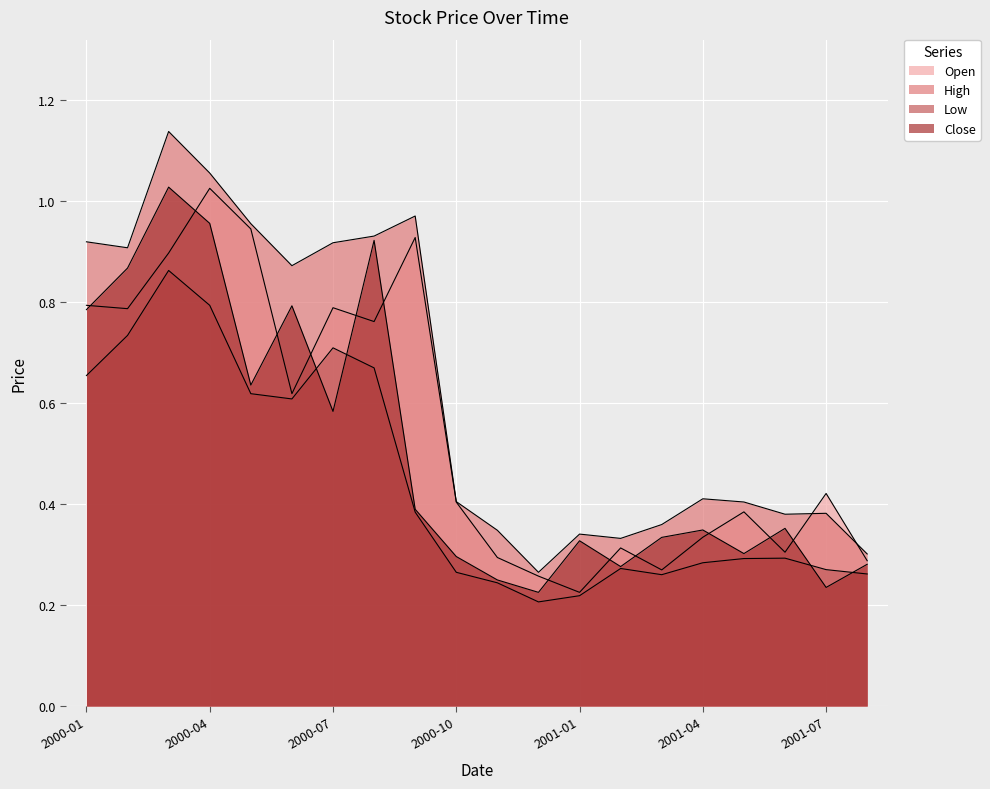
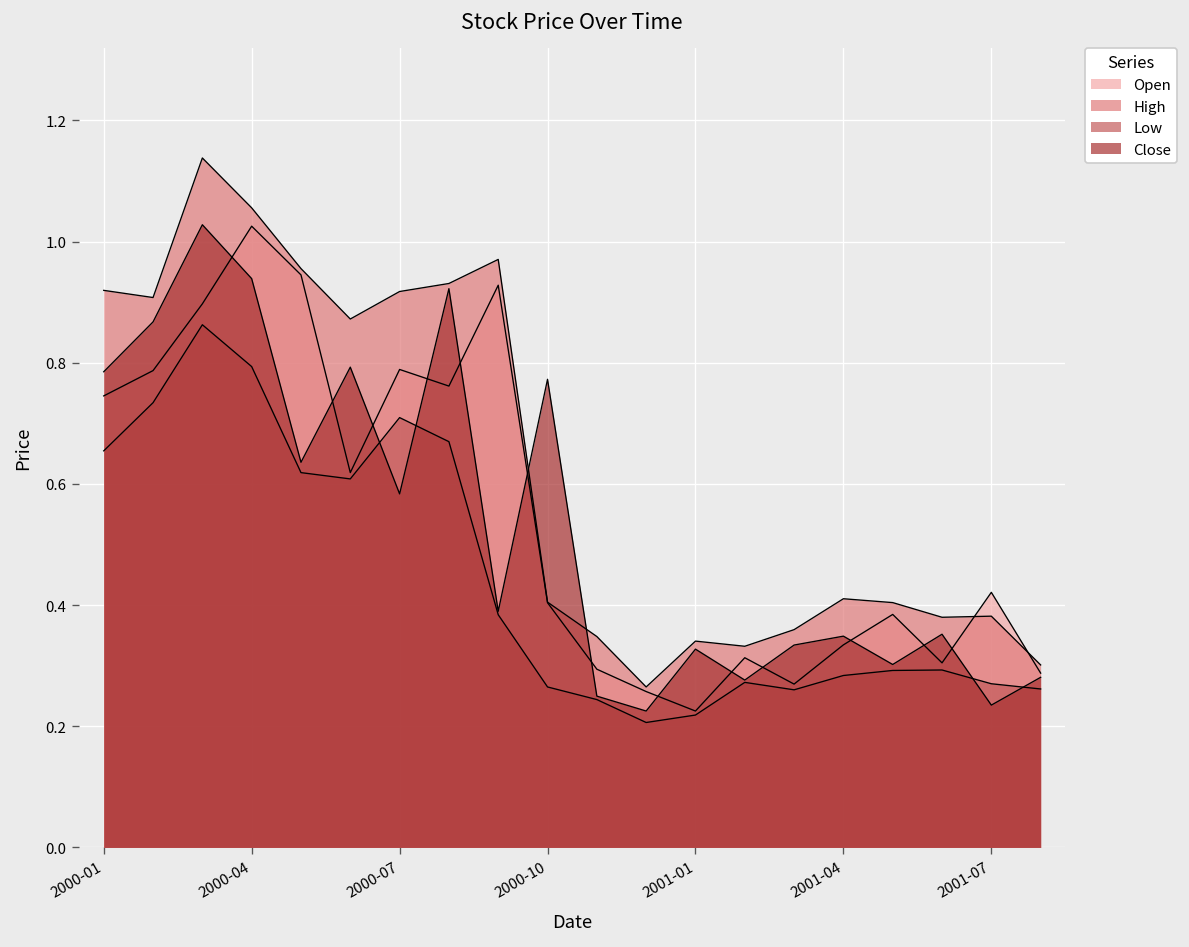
Open, 2000-01: 0.79 -> 0.75
Close, 2000-04: 0.96 -> 0.94
Close, 2000-10: 0.30 -> 0.77
